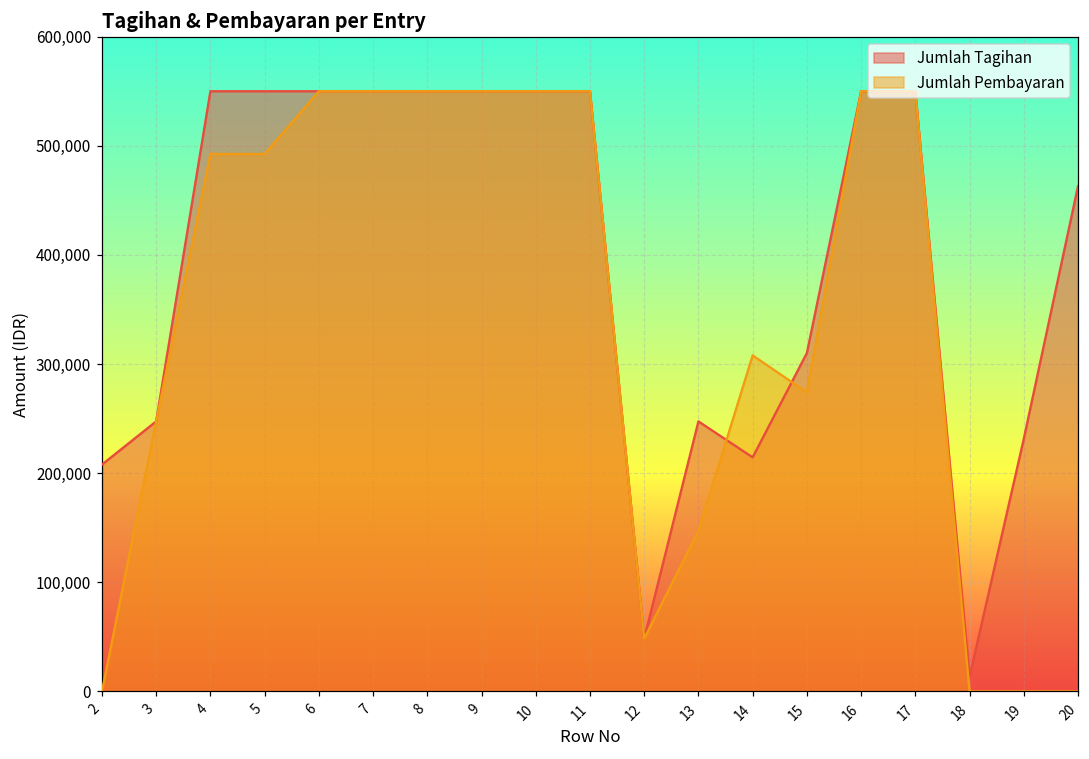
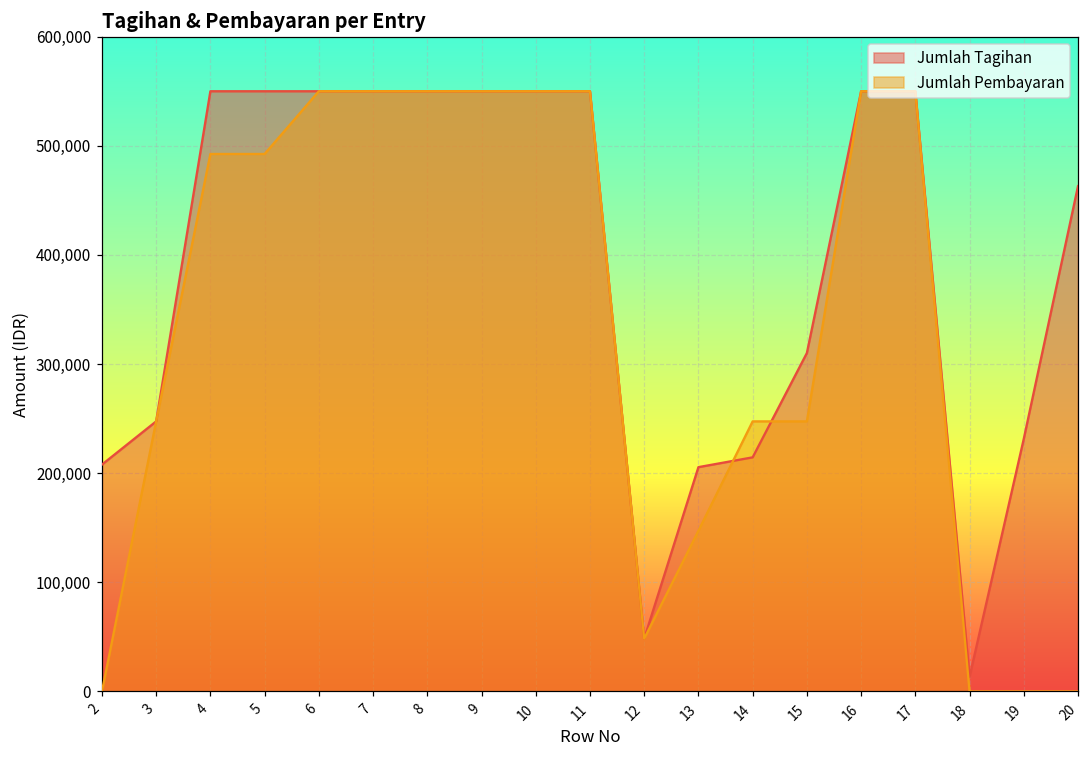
Jumlah Tagihan, 13: 250,000 -> 210,000
Jumlah Pembayaran, 14: 310,000 -> 250,000
Jumlah Pembayaran, 15: 270,000 -> 250,000
